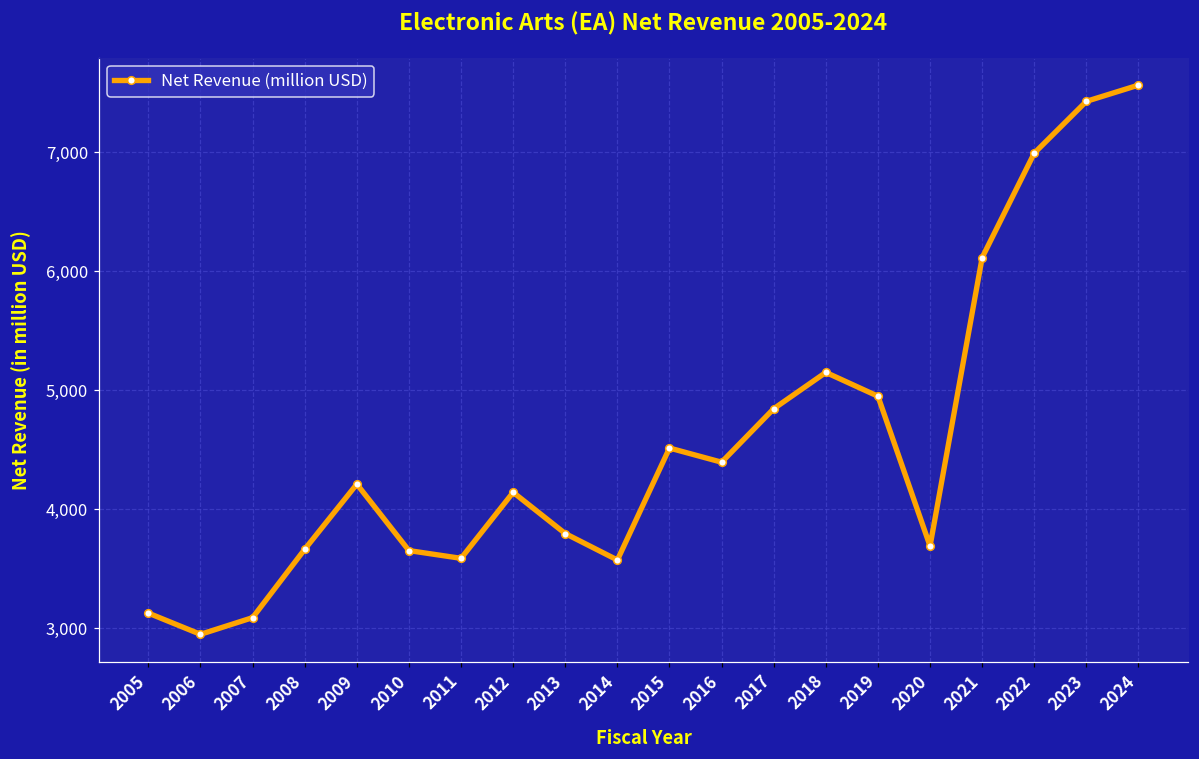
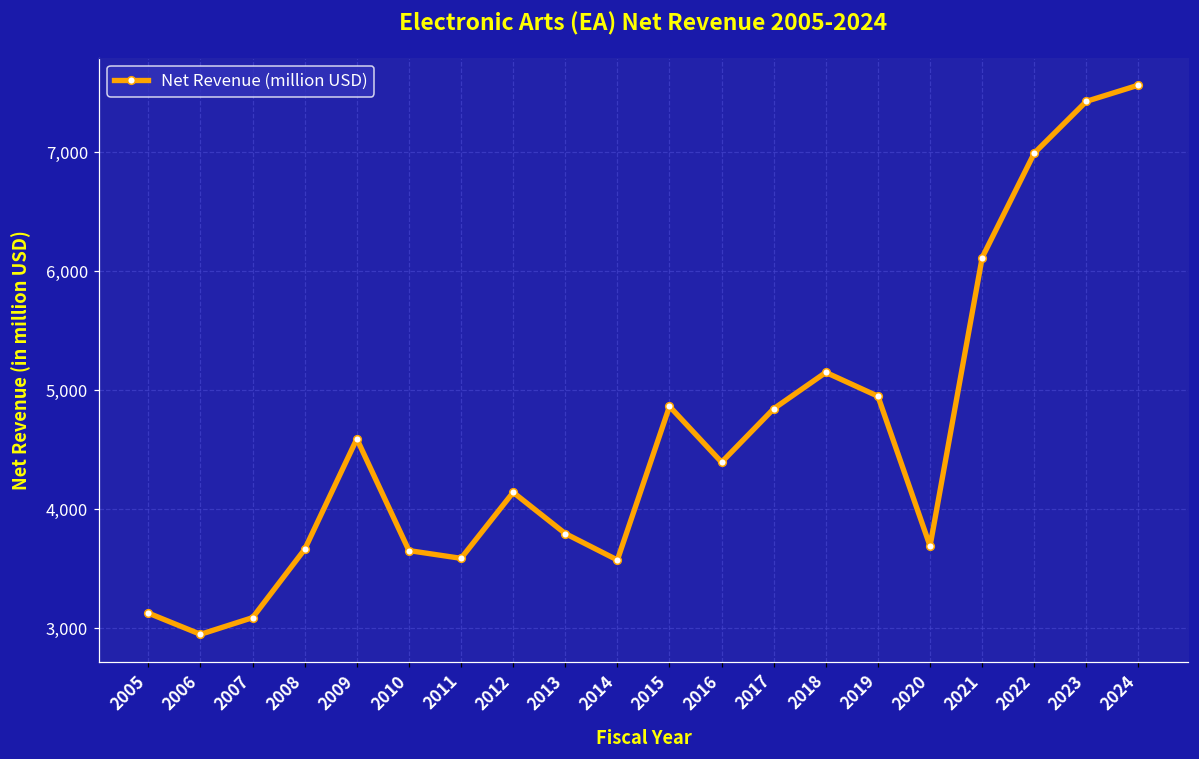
2009: 4,210 -> 4,590
2015: 4,520 -> 4,870
